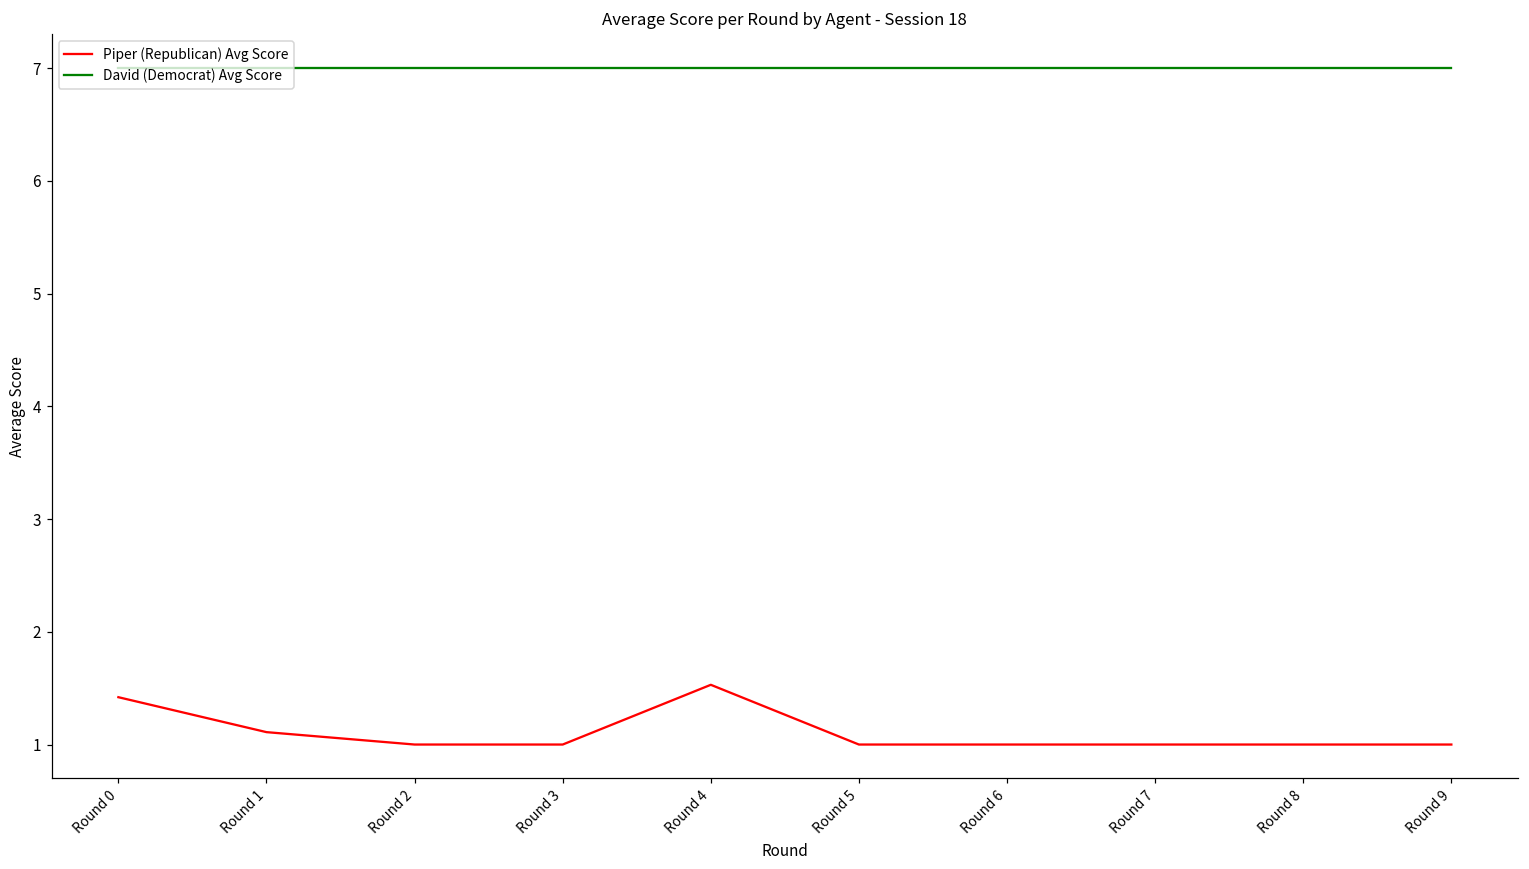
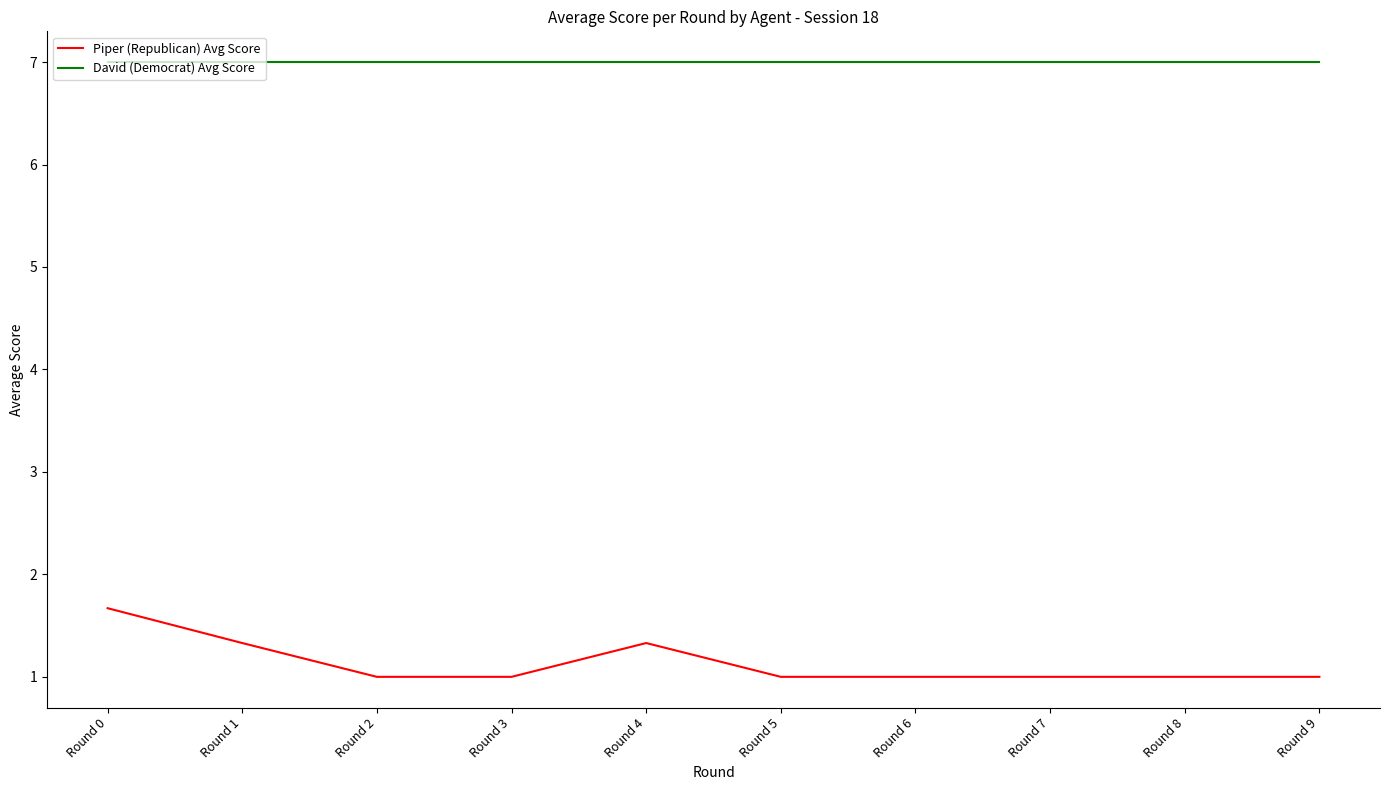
Piper (Republican) Avg Score, Round 0: 1.42 -> 1.67
Piper (Republican) Avg Score, Round 1: 1.11 -> 1.33
Piper (Republican) Avg Score, Round 4: 1.53 -> 1.33
